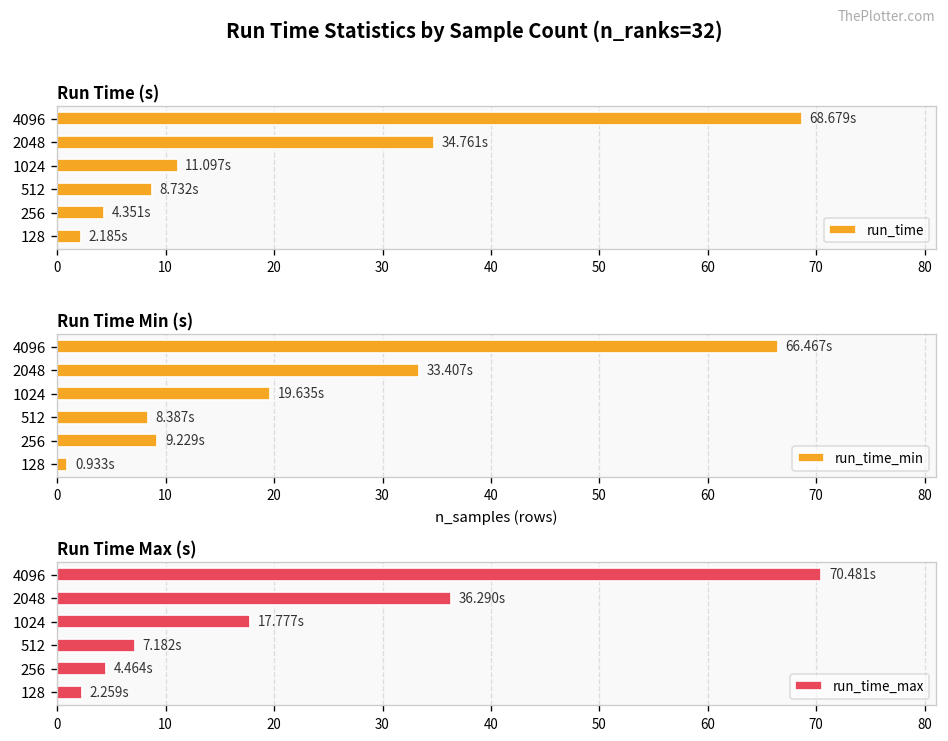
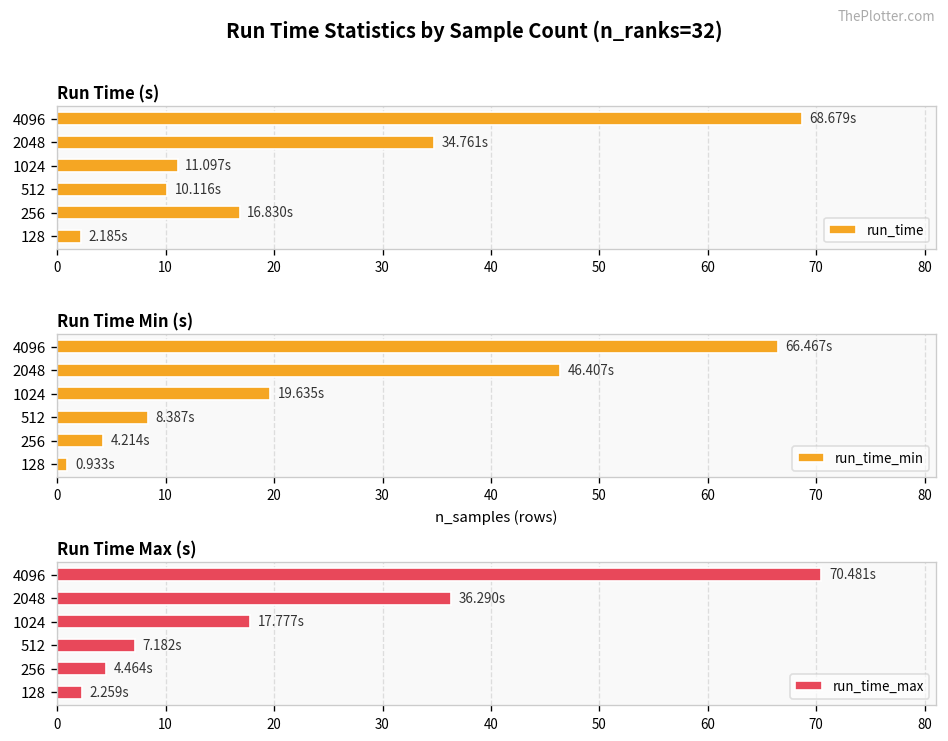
Run Time (s), 512: 8.732s -> 10.116s
Run Time (s), 256: 4.351s -> 16.830s
Run Time Min (s), 2048: 33.407s -> 46.407s
Run Time Min (s), 256: 9.229s -> 4.214s
